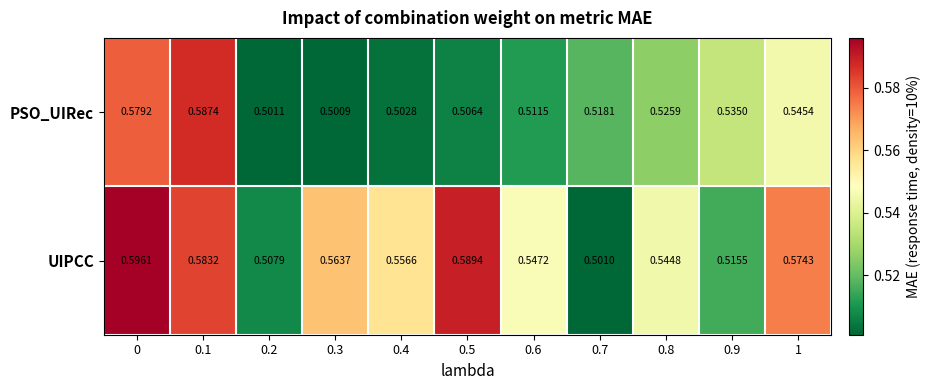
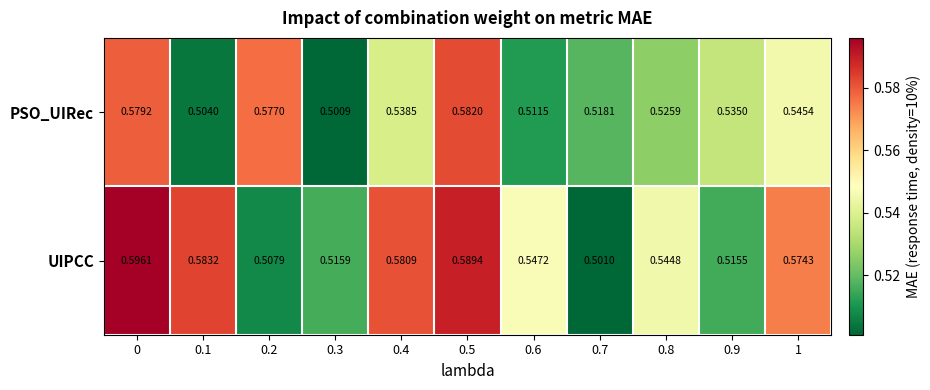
PSO_UIRec, 0.1: 0.5874 -> 0.5040
PSO_UIRec, 0.2: 0.5011 -> 0.5770
PSO_UIRec, 0.4: 0.5028 -> 0.5385
PSO_UIRec, 0.5: 0.5064 -> 0.5820
UIPCC, 0.3: 0.5637 -> 0.5159
UIPCC, 0.4: 0.5566 -> 0.5809
